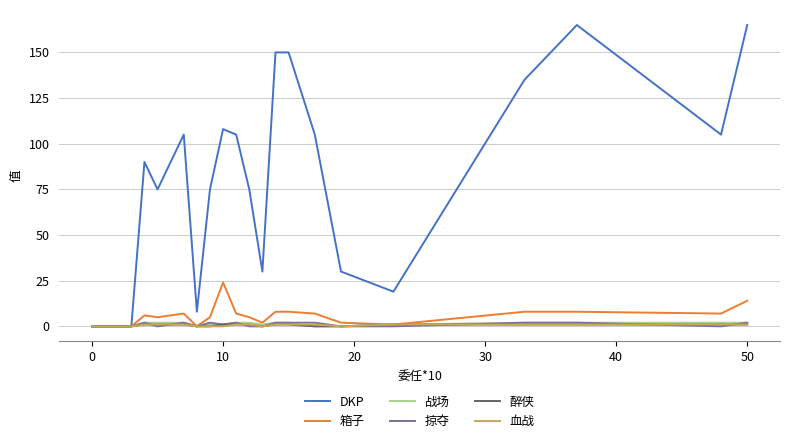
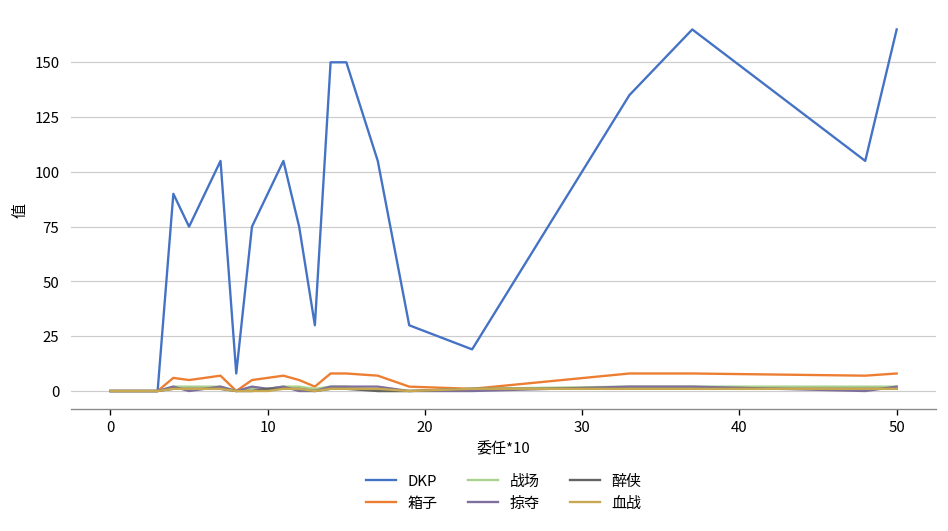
DKP, 10: 108 -> 90
箱子, 10: 24 -> 6
箱子, 50: 14 -> 8
